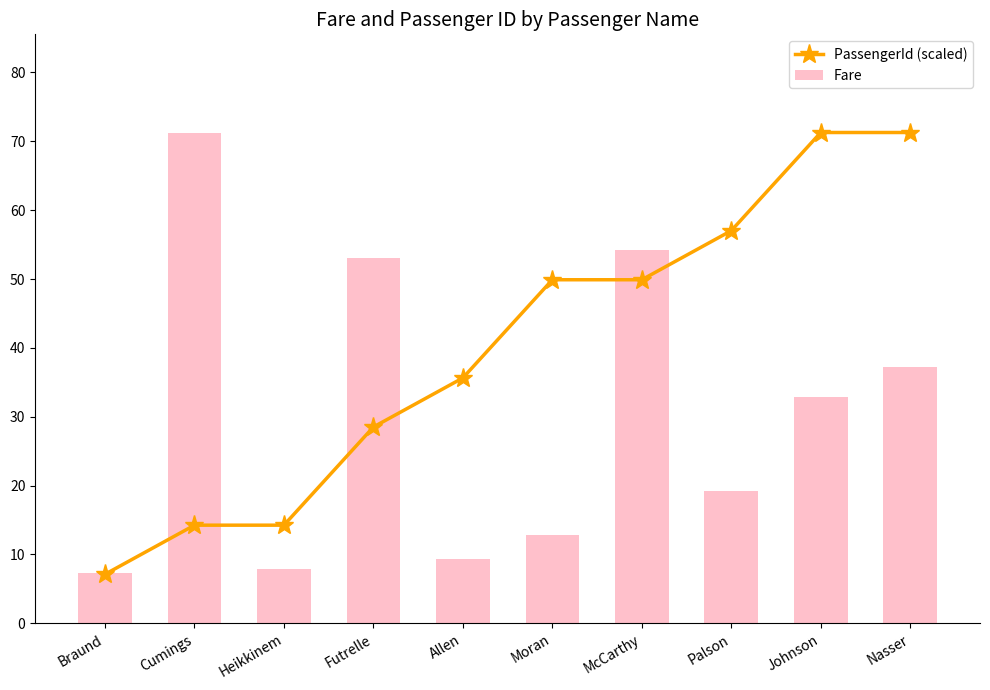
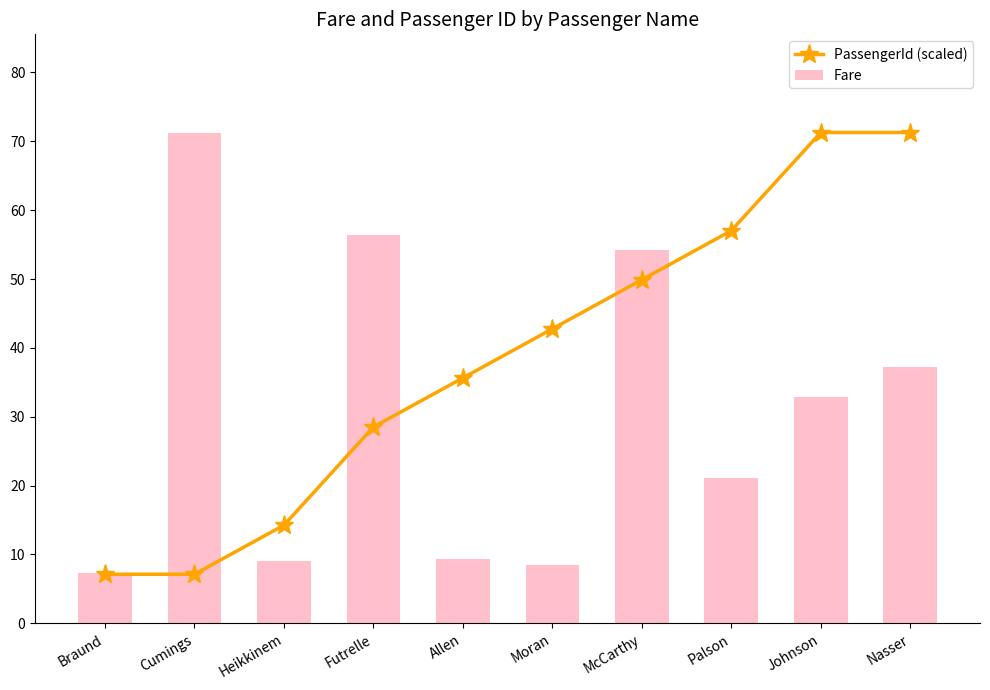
PassengerId (scaled), Cumings: 14 -> 7
Fare, Heikkinem: 8 -> 9
Fare, Futrelle: 53 -> 56
PassengerId (scaled), Moran: 50 -> 43
Fare, Moran: 13 -> 8
Fare, Palson: 19 -> 21
